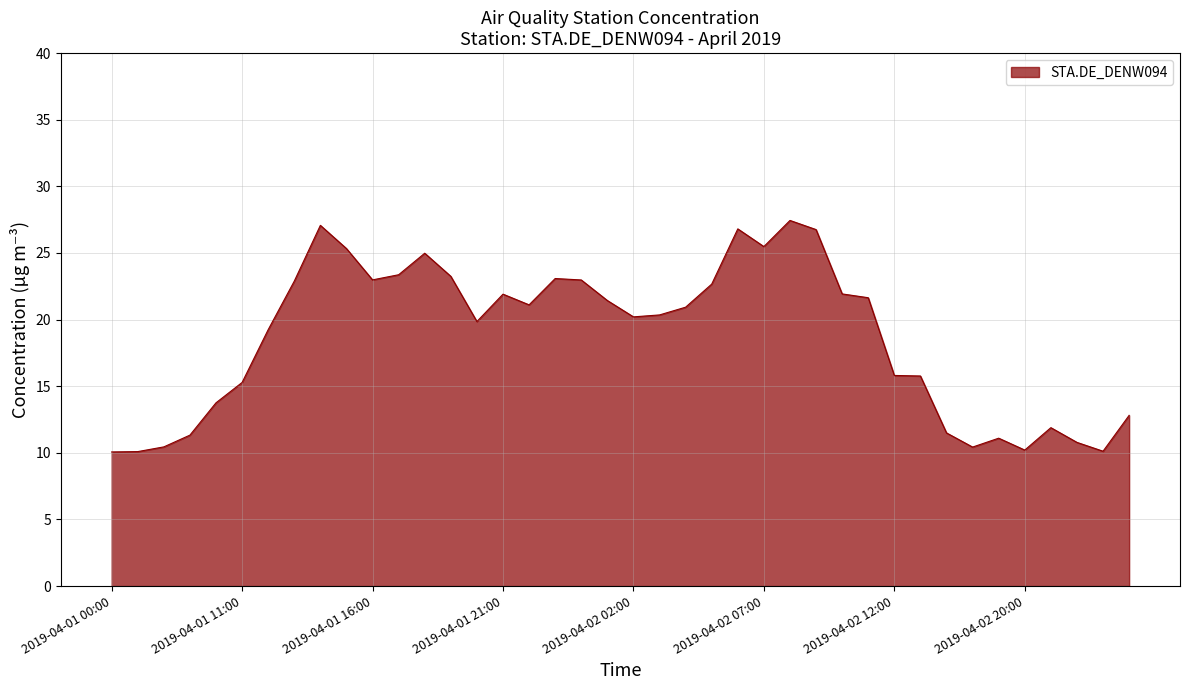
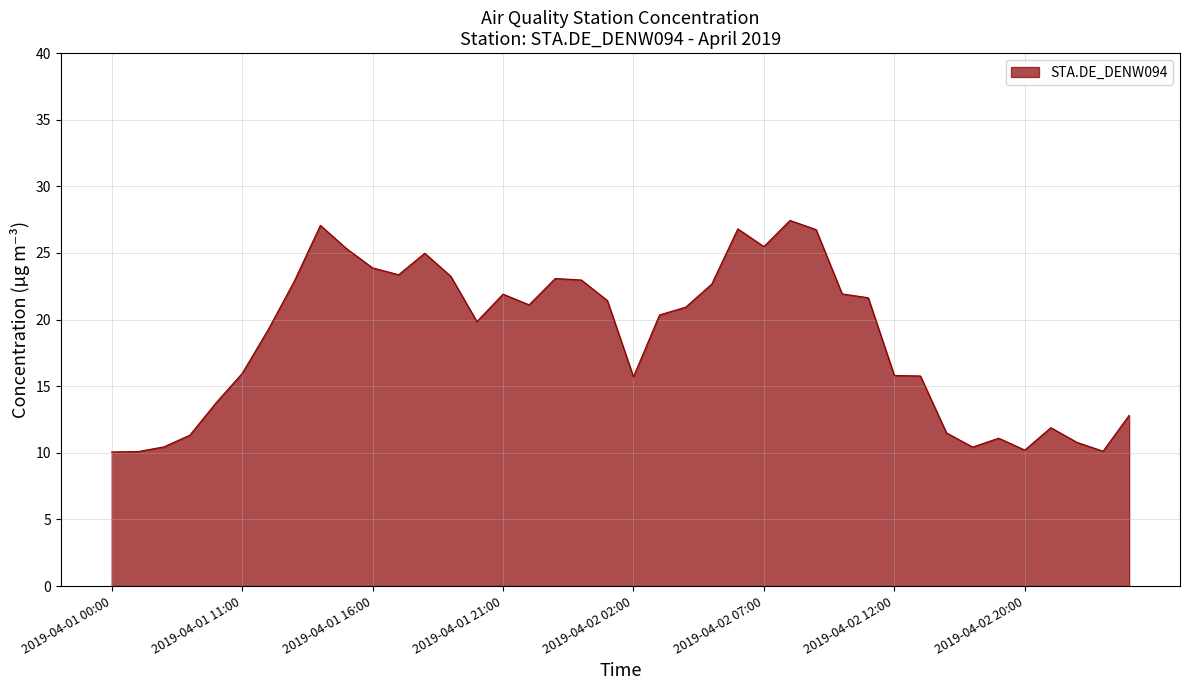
2019-04-01 11:00: 15.3 -> 16.0
2019-04-01 16:00: 23.0 -> 23.9
2019-04-02 02:00: 20.2 -> 15.7
